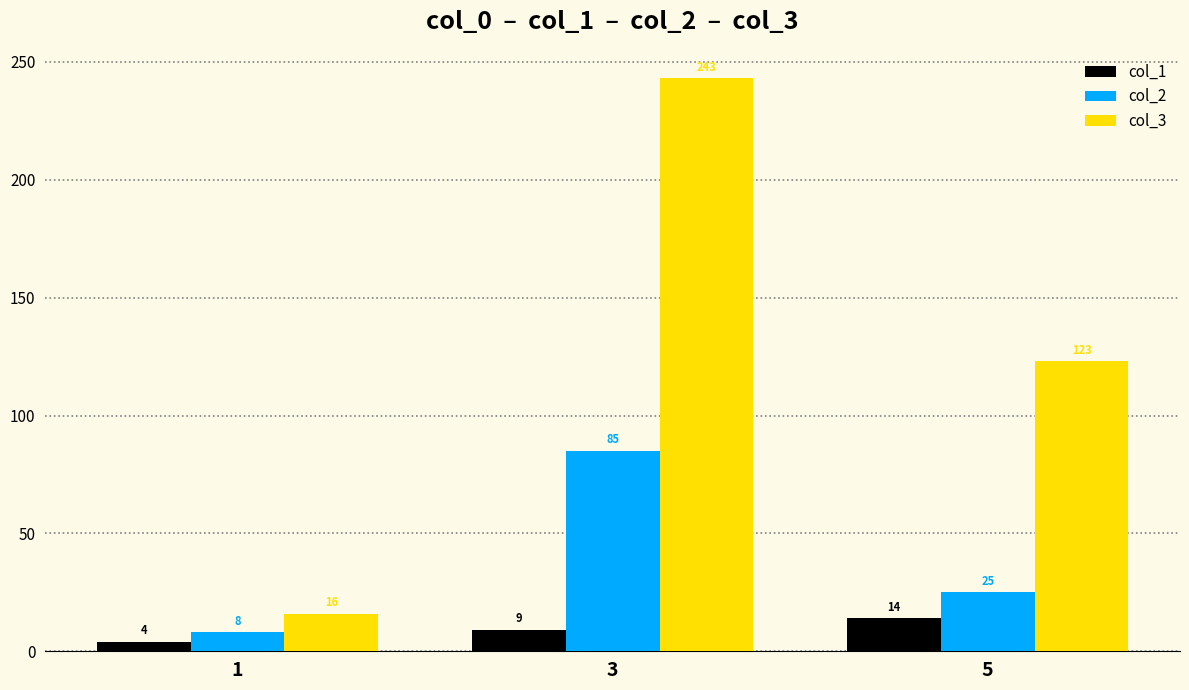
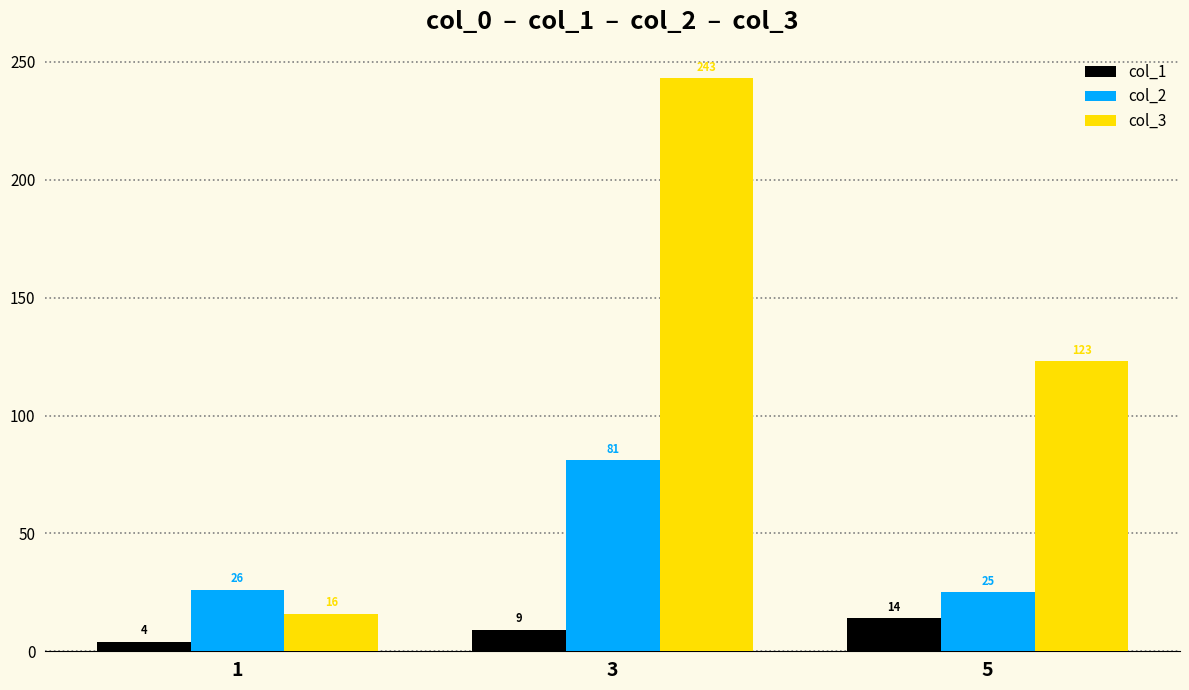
col_2, 1: 8 -> 26
col_2, 3: 85 -> 81
